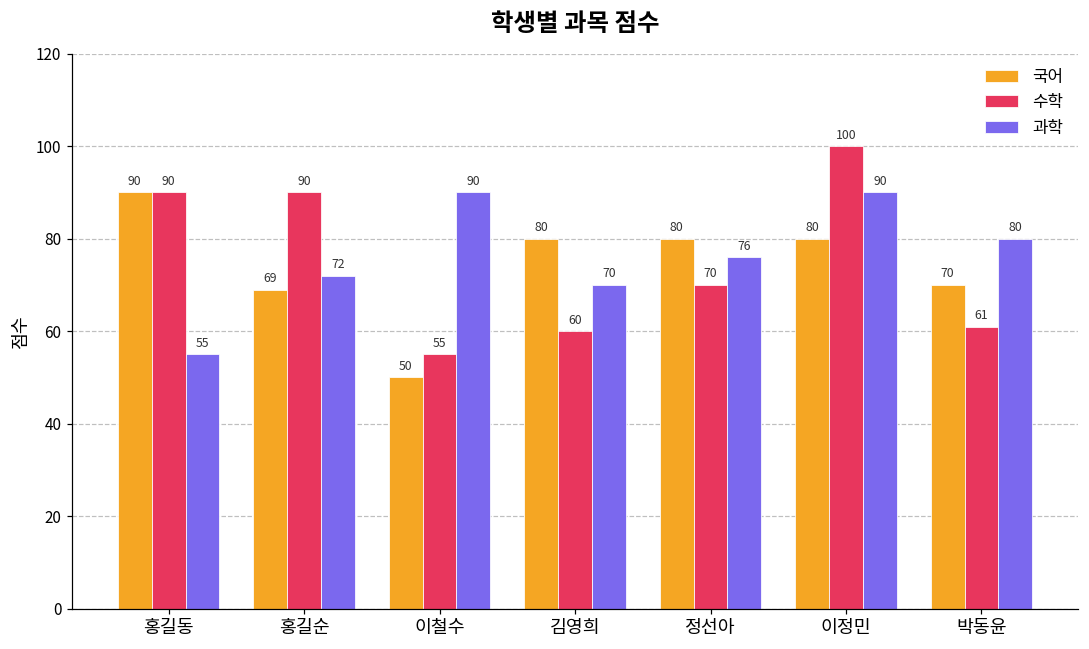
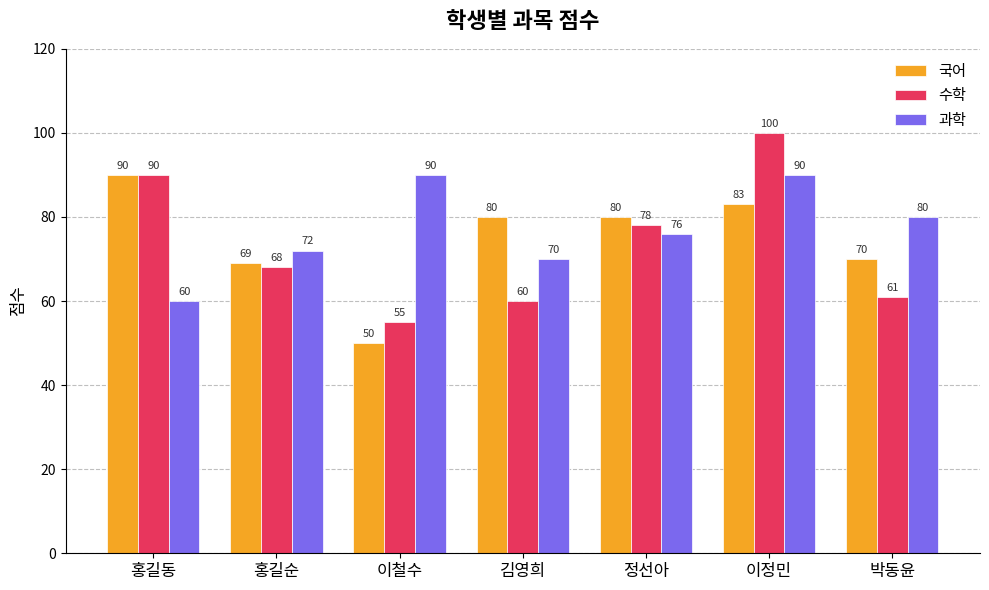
과학, 홍길동: 55 -> 60
수학, 홍길순: 90 -> 68
수학, 정선아: 70 -> 78
국어, 이정민: 80 -> 83
